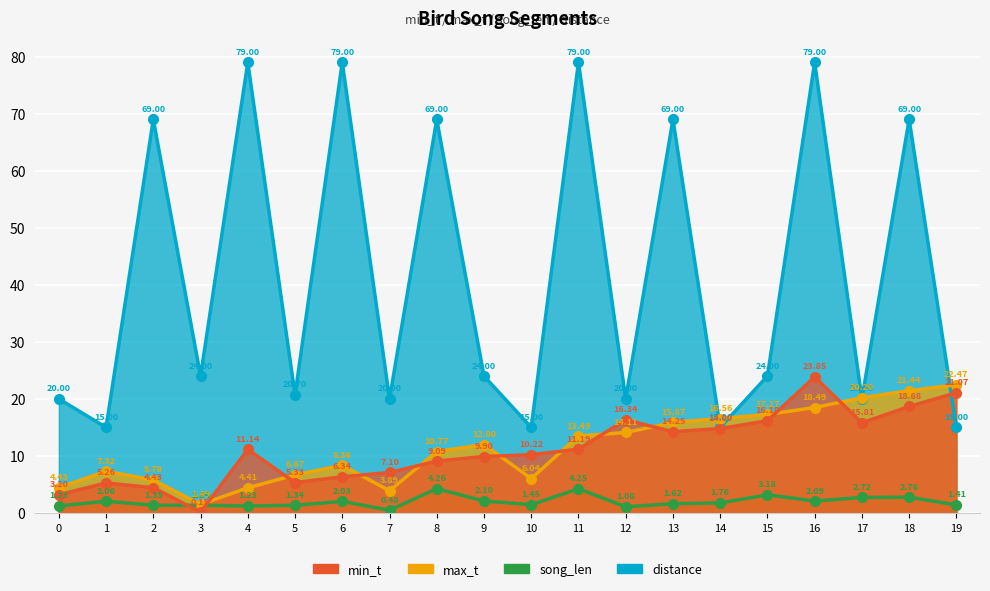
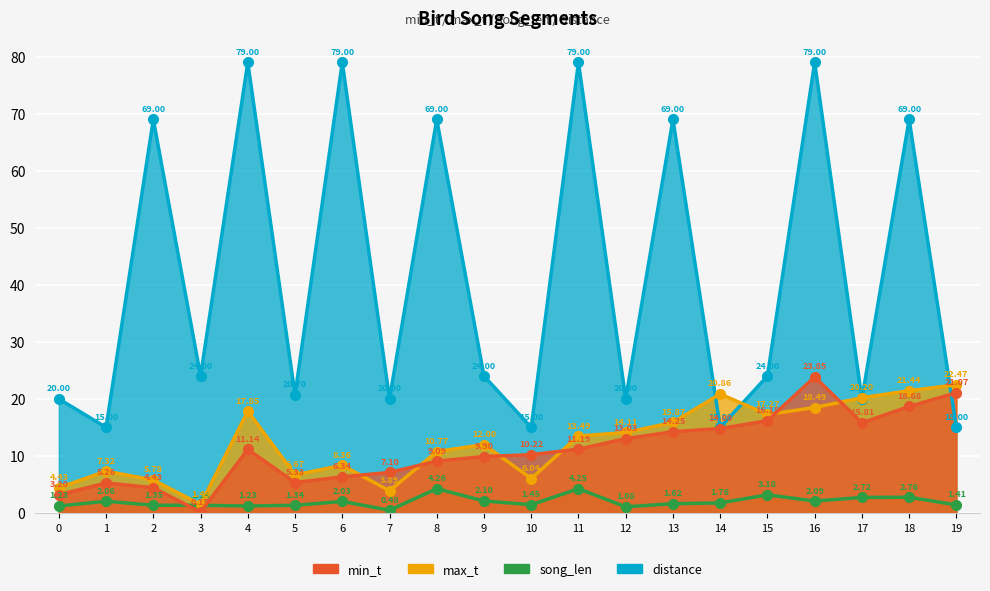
max_t, 4: 4.41 -> 17.85
min_t, 12: 16.34 -> 13.03
max_t, 14: 16.56 -> 20.86
